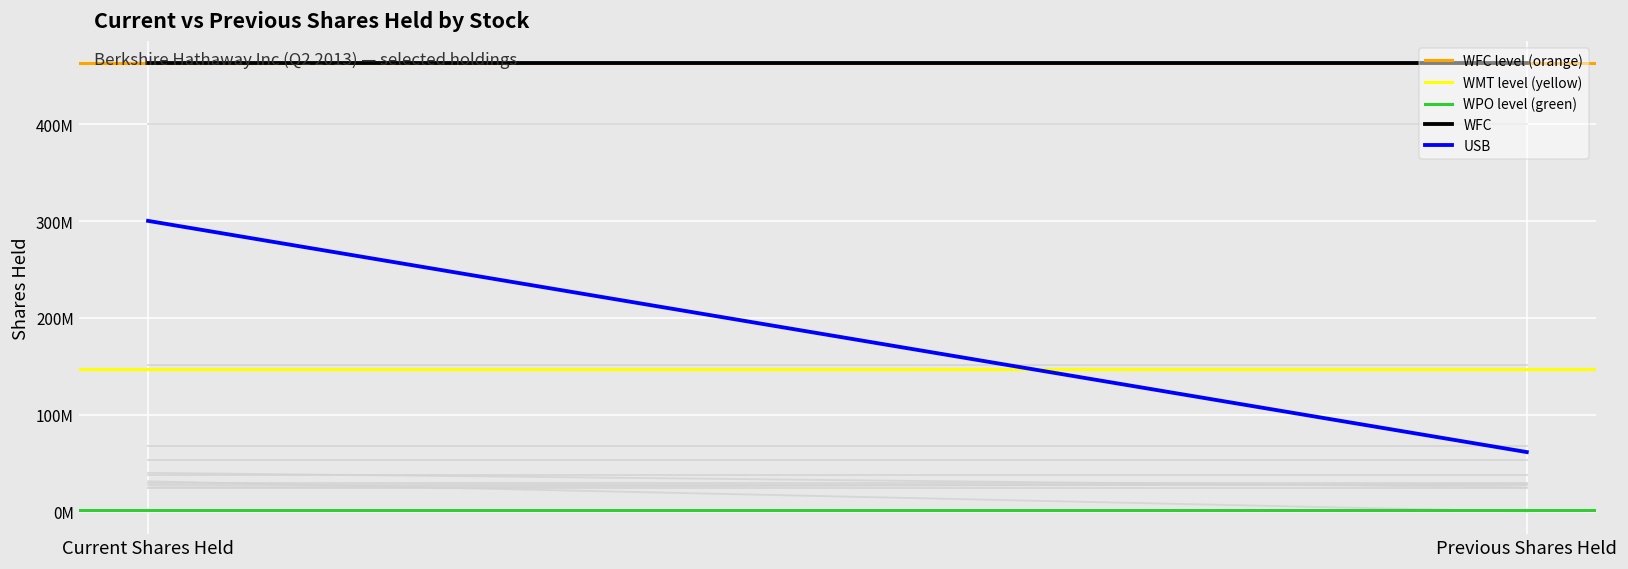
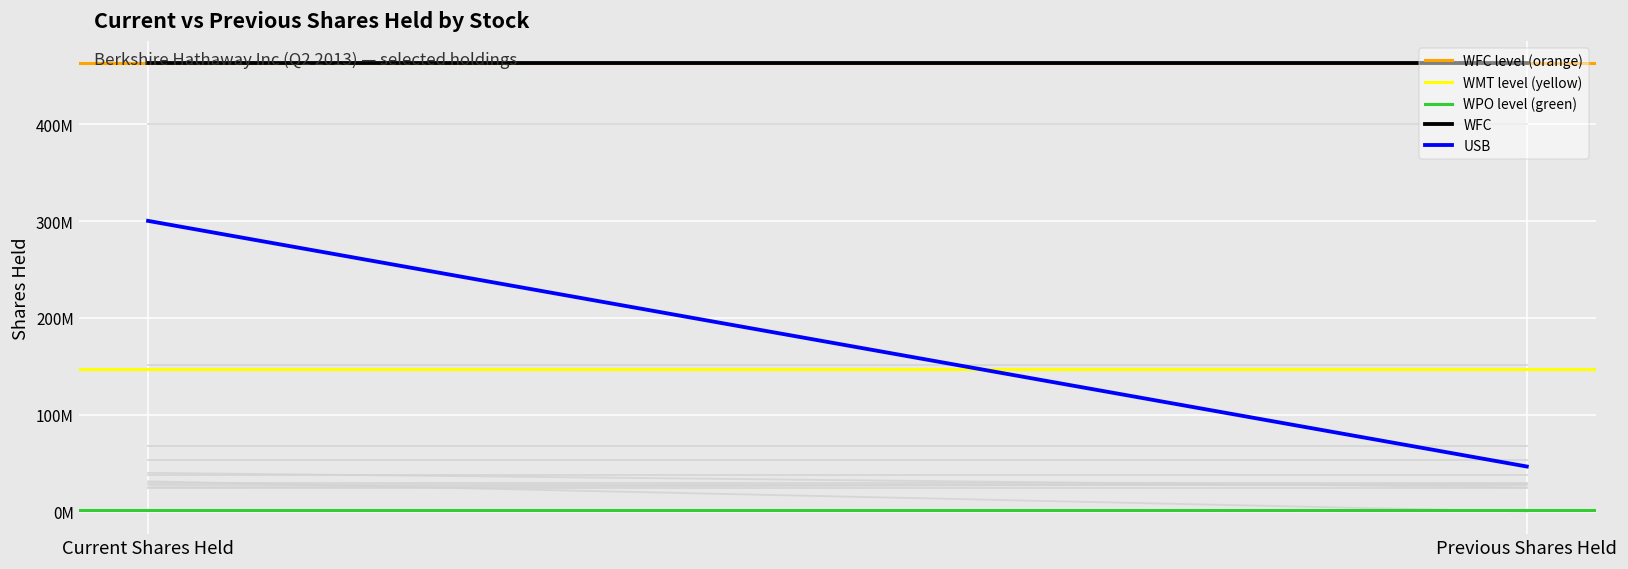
USB, Previous Shares Held: 60000000 -> 50000000
